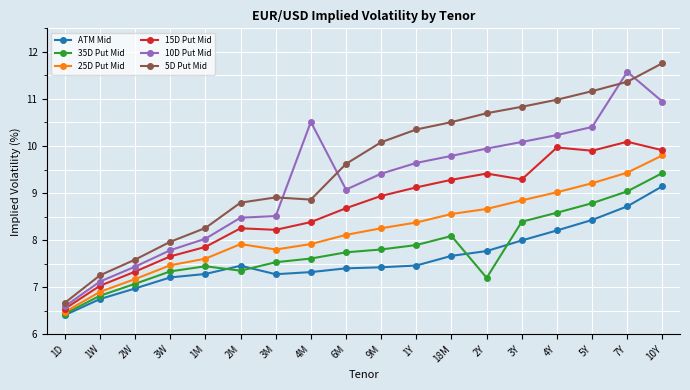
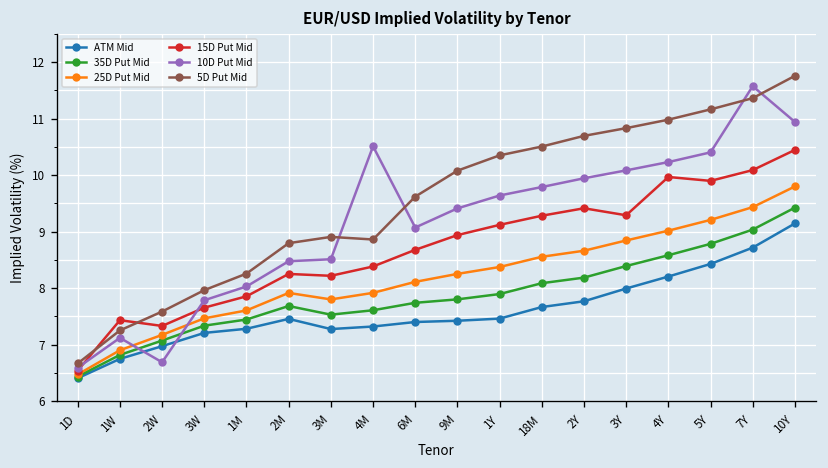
15D Put Mid, 1W: 7.0 -> 7.4
10D Put Mid, 2W: 7.4 -> 6.7
35D Put Mid, 2M: 7.4 -> 7.7
35D Put Mid, 2Y: 7.2 -> 8.2
15D Put Mid, 10Y: 9.9 -> 10.4
